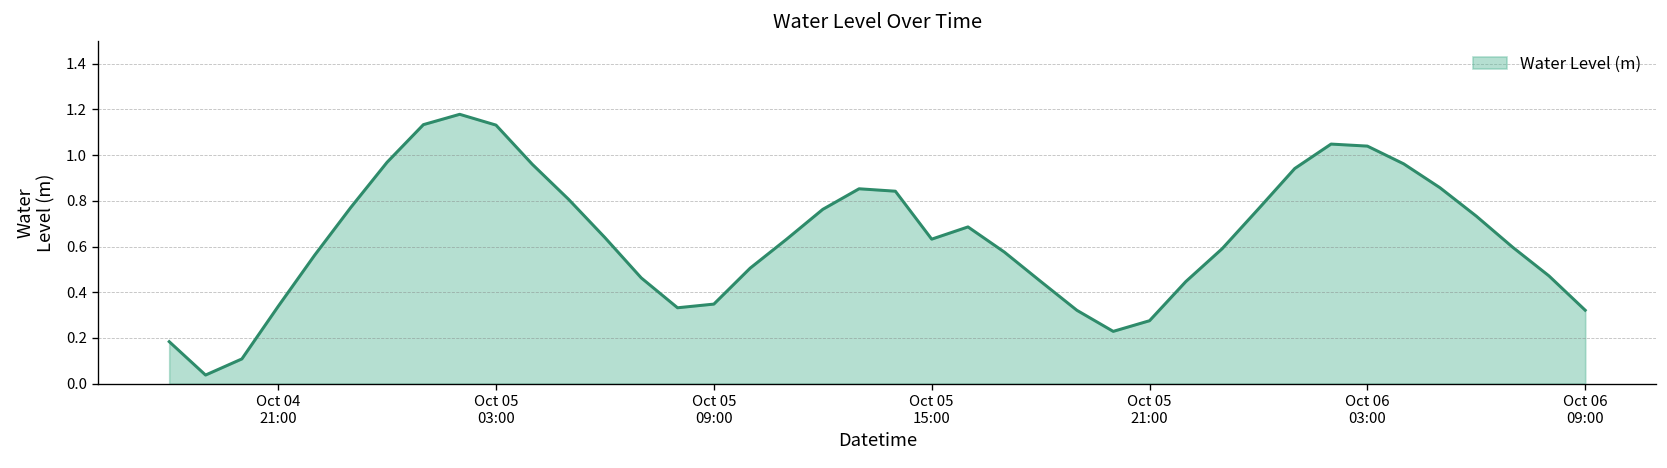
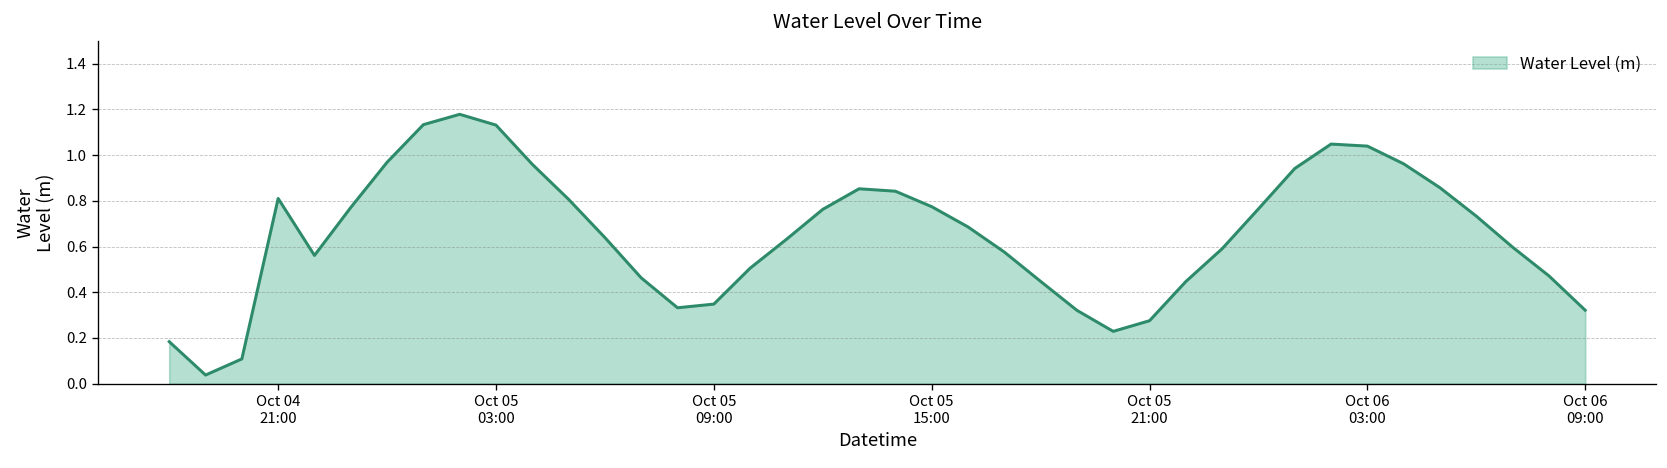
Oct 04 21:00: 0.34 -> 0.81
Oct 05 15:00: 0.63 -> 0.77
